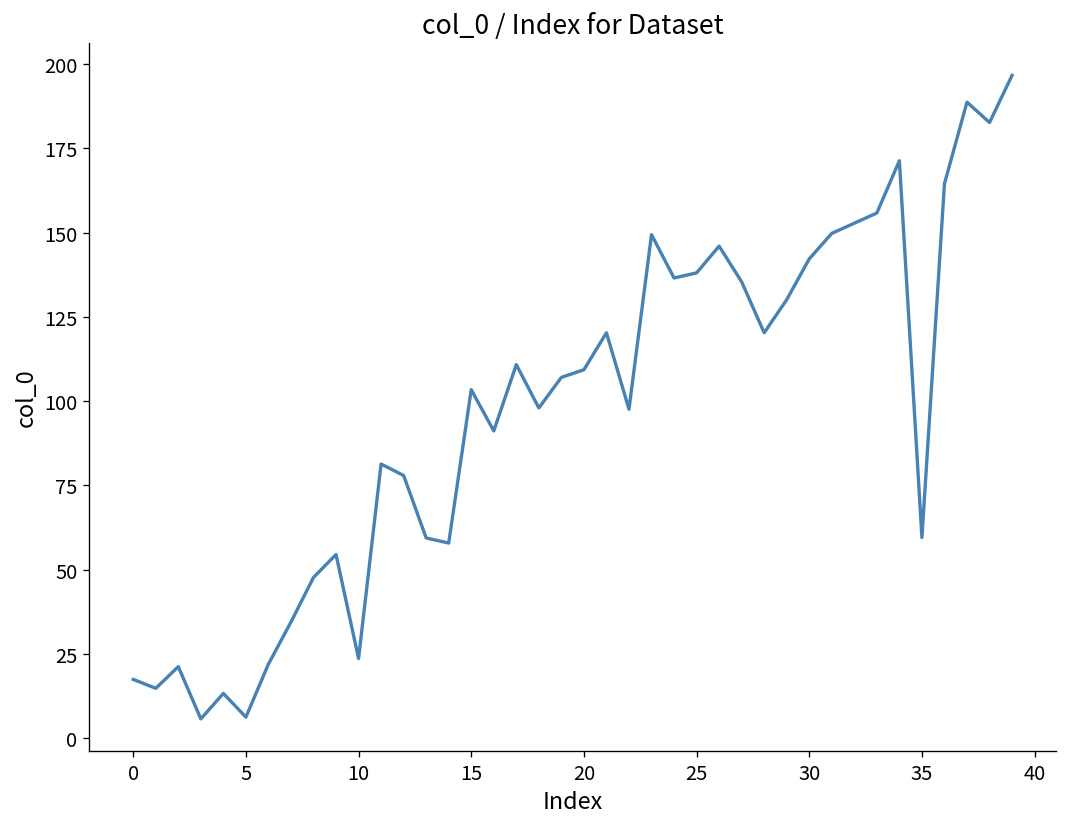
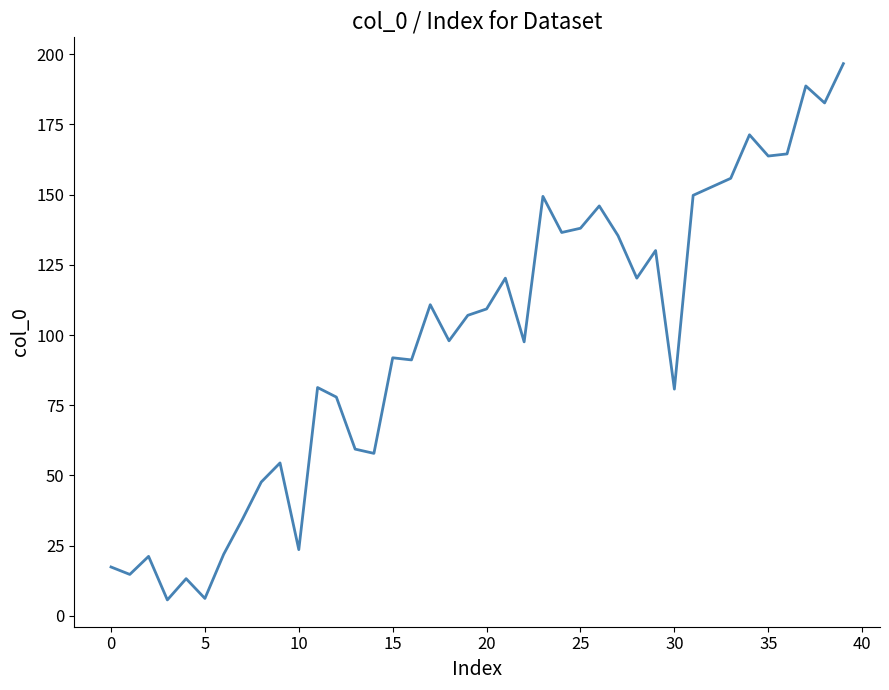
15: 103 -> 92
30: 142 -> 81
35: 59 -> 164
